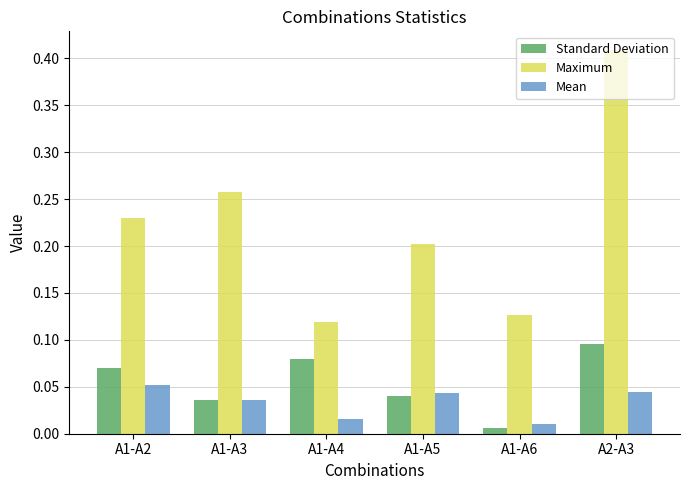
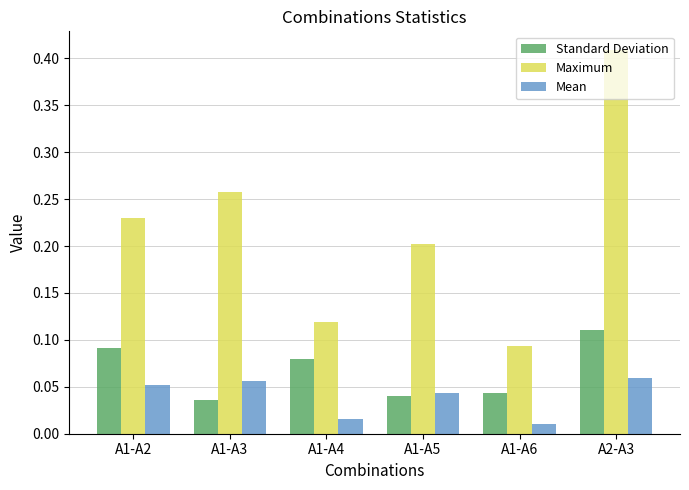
Standard Deviation, A1-A2: 0.07 -> 0.09
Mean, A1-A3: 0.04 -> 0.06
Standard Deviation, A1-A6: 0.01 -> 0.04
Maximum, A1-A6: 0.13 -> 0.09
Standard Deviation, A2-A3: 0.10 -> 0.11
Mean, A2-A3: 0.04 -> 0.06
